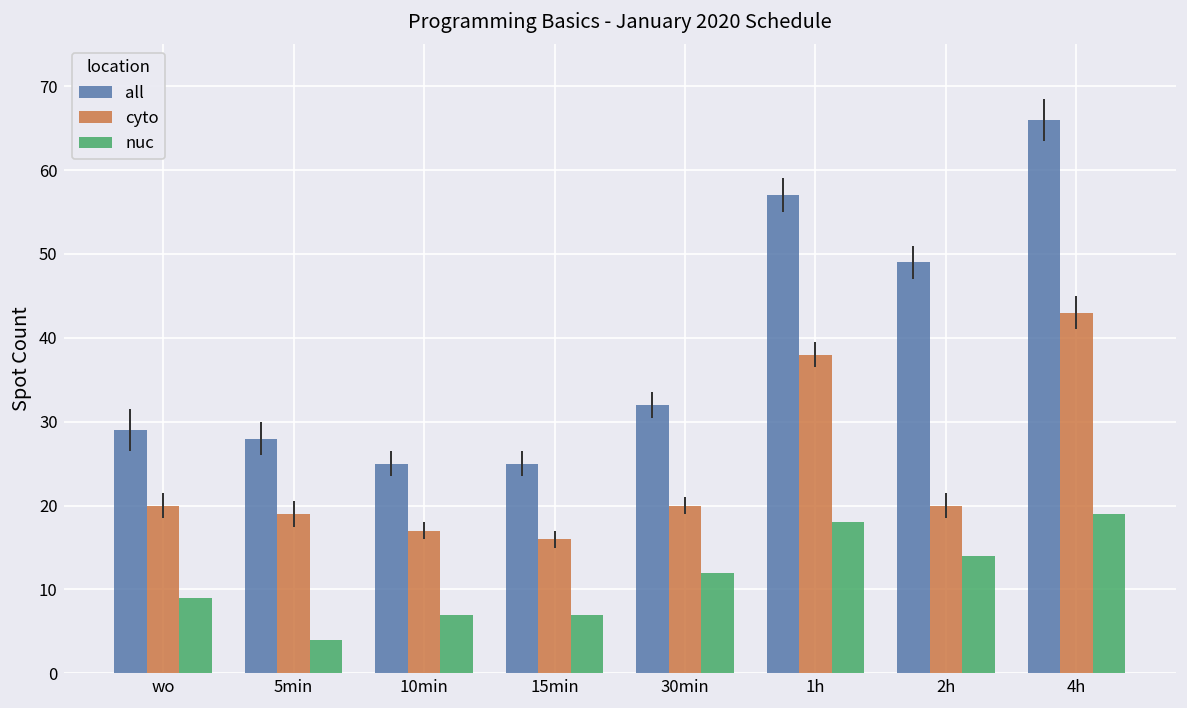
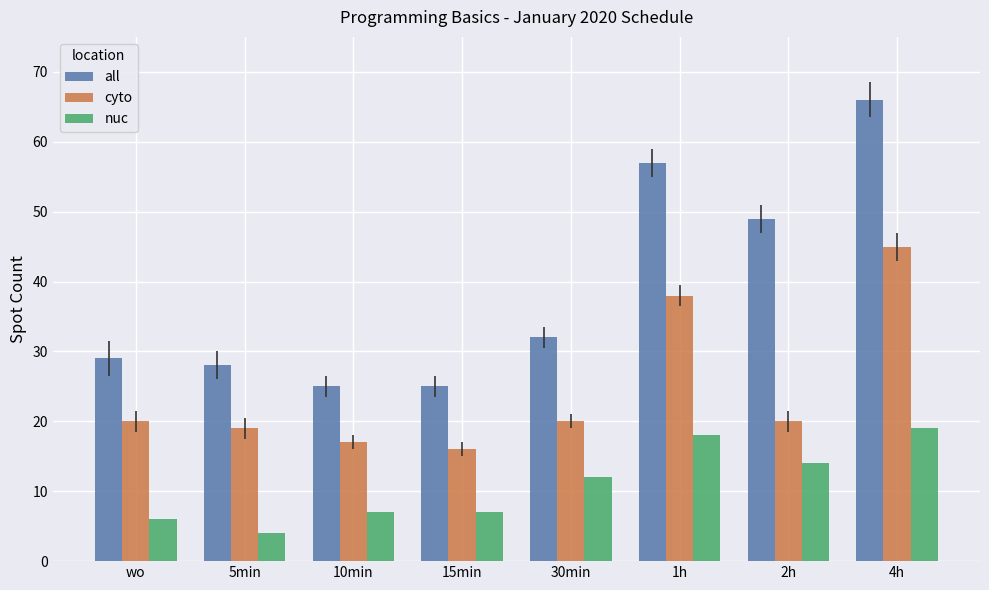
nuc, wo: 9 -> 6
cyto, 4h: 43 -> 45
